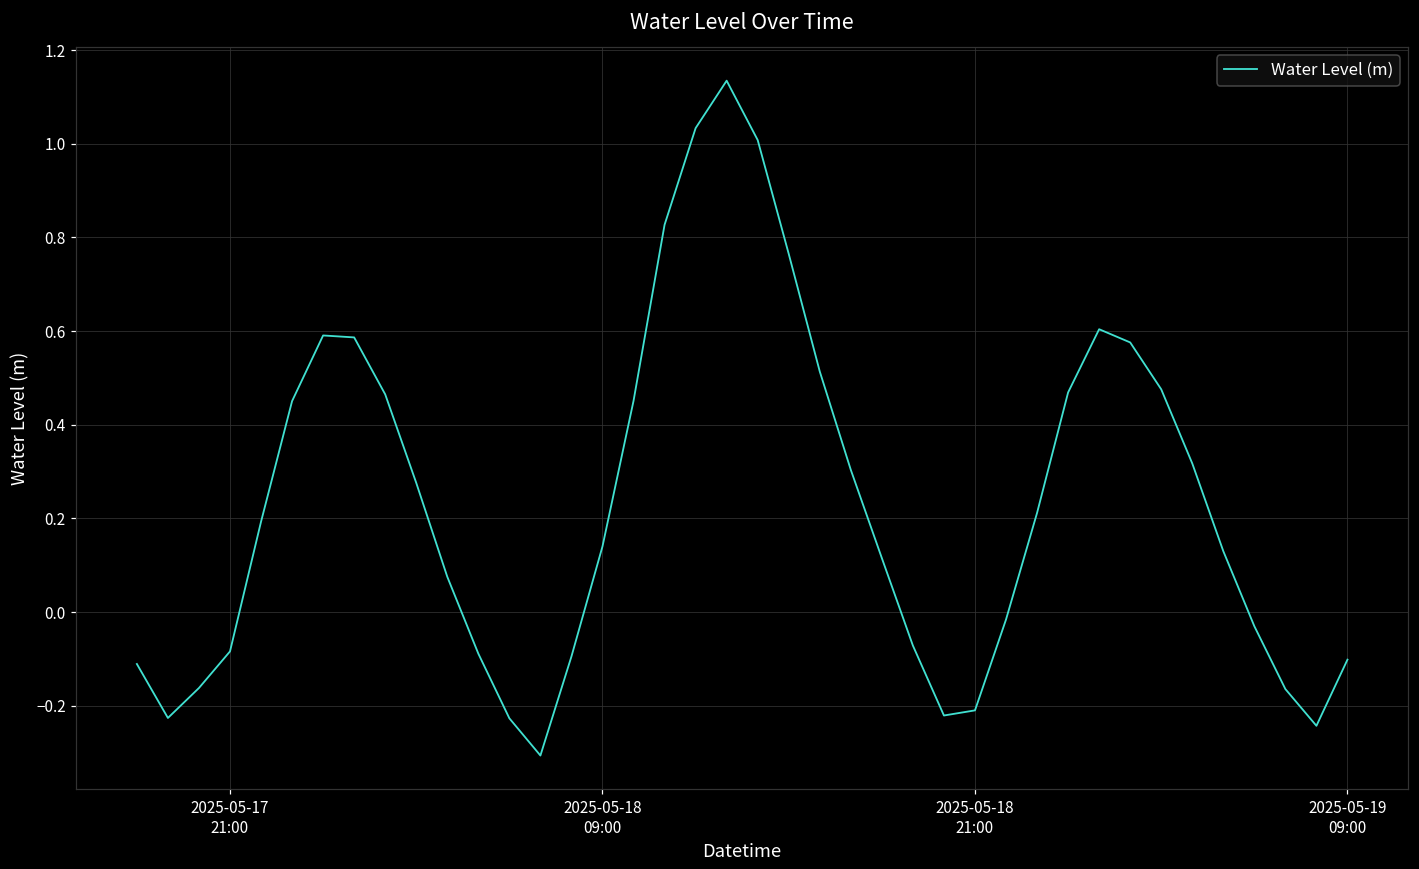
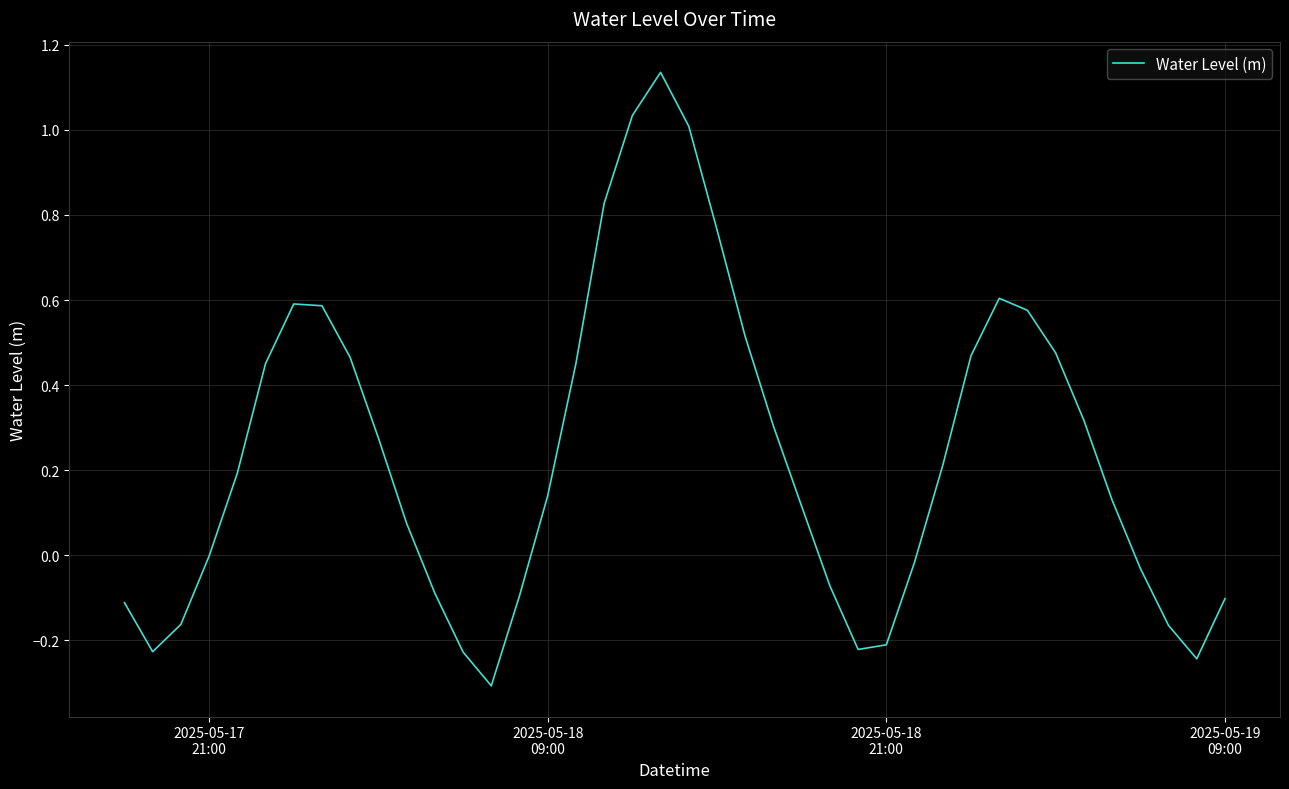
2025-05-17 21:00: -0.08 -> 0.00
